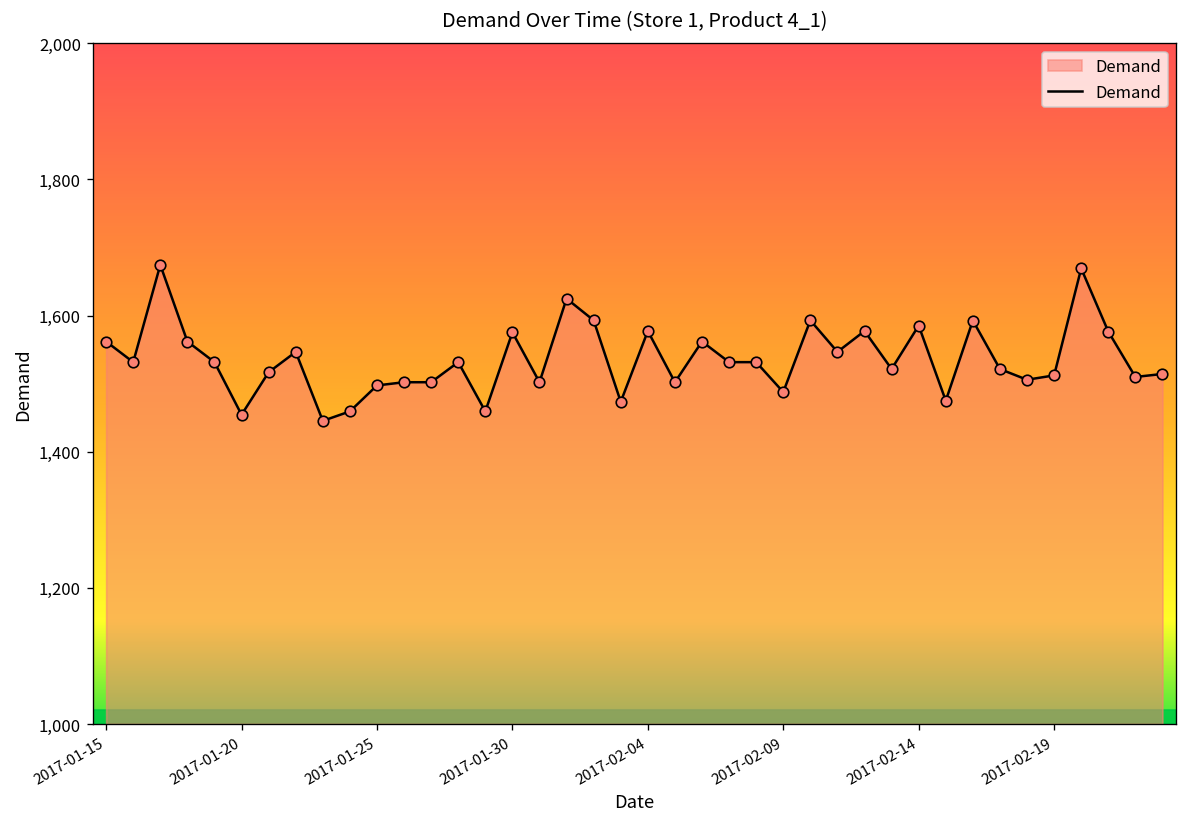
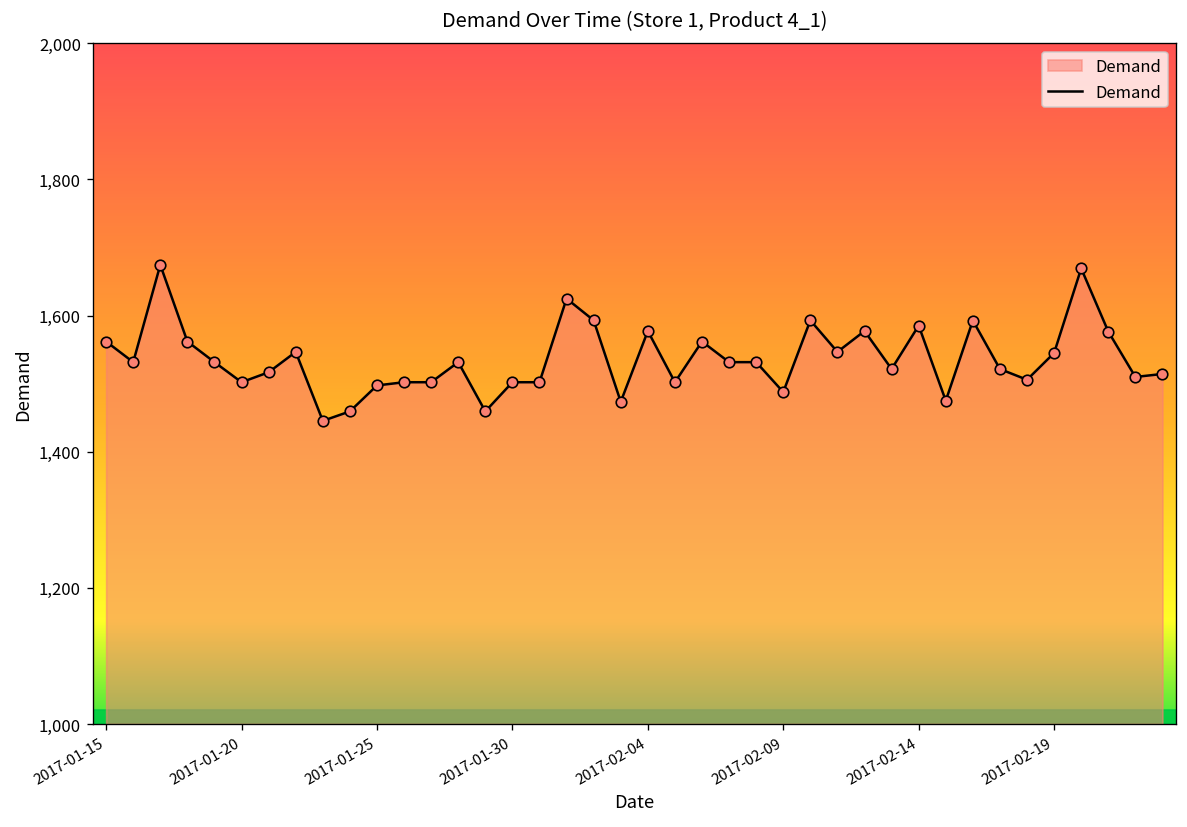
2017-01-20: 1,450 -> 1,500
2017-01-30: 1,580 -> 1,500
2017-02-19: 1,510 -> 1,550
